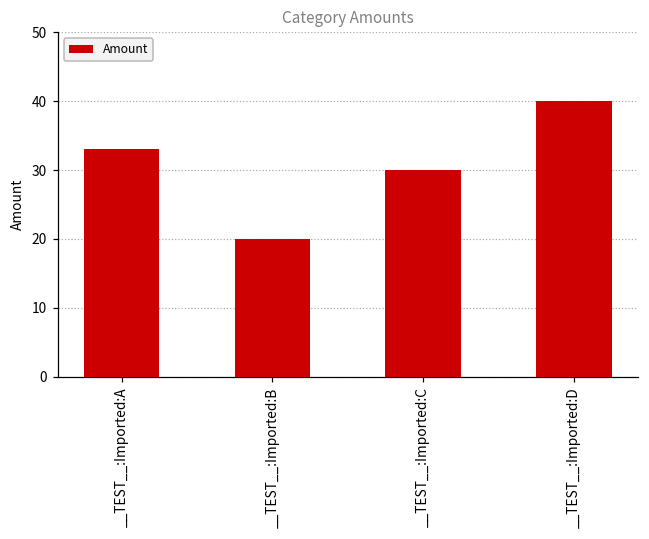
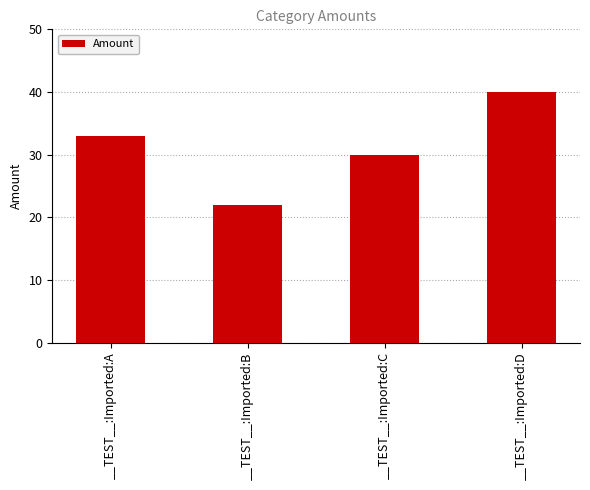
__TEST__:Imported:B: 20 -> 22
